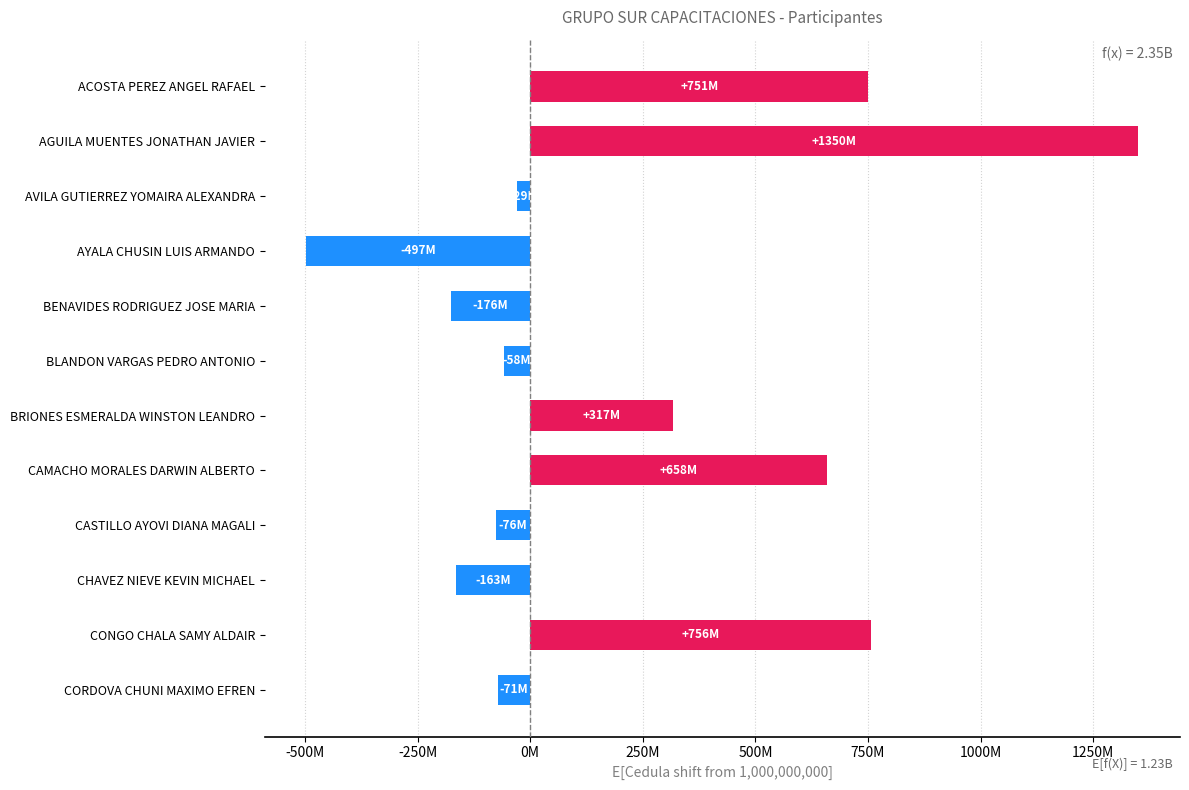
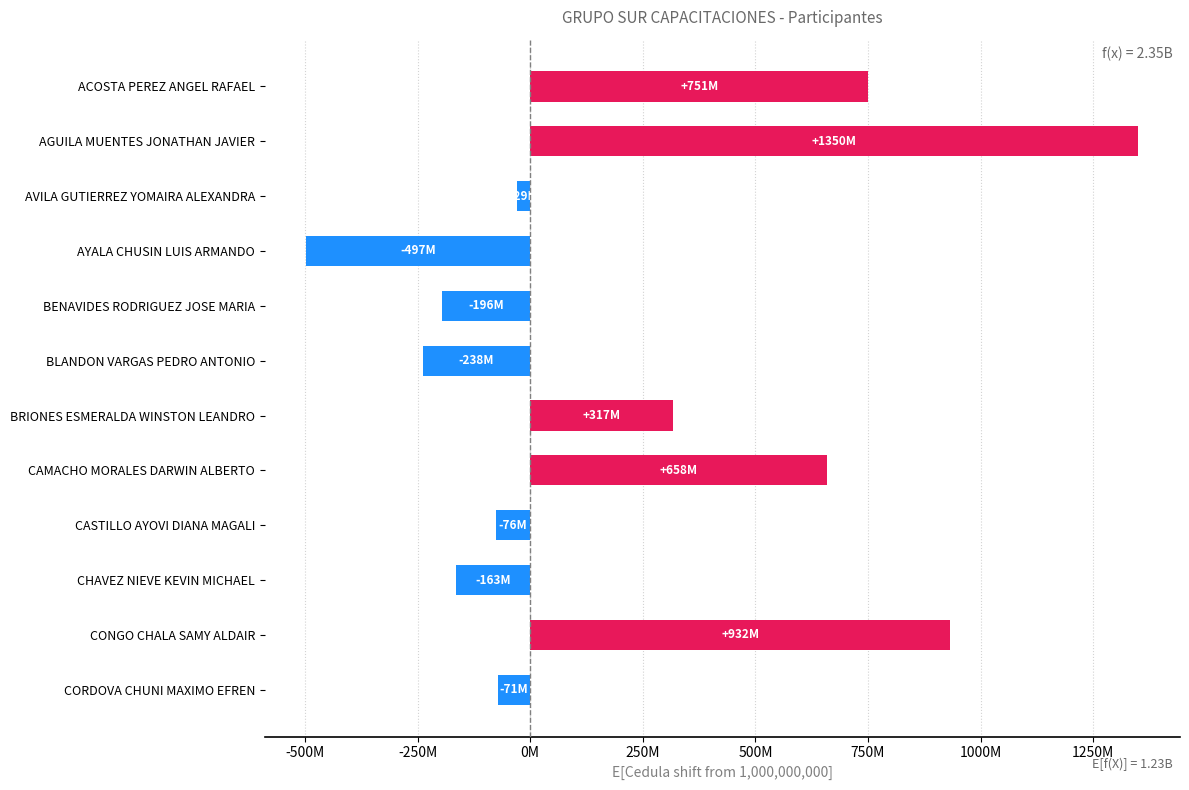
BENAVIDES RODRIGUEZ JOSE MARIA: -176M -> -196M
BLANDON VARGAS PEDRO ANTONIO: -58M -> -238M
CONGO CHALA SAMY ALDAIR: +756M -> +932M
